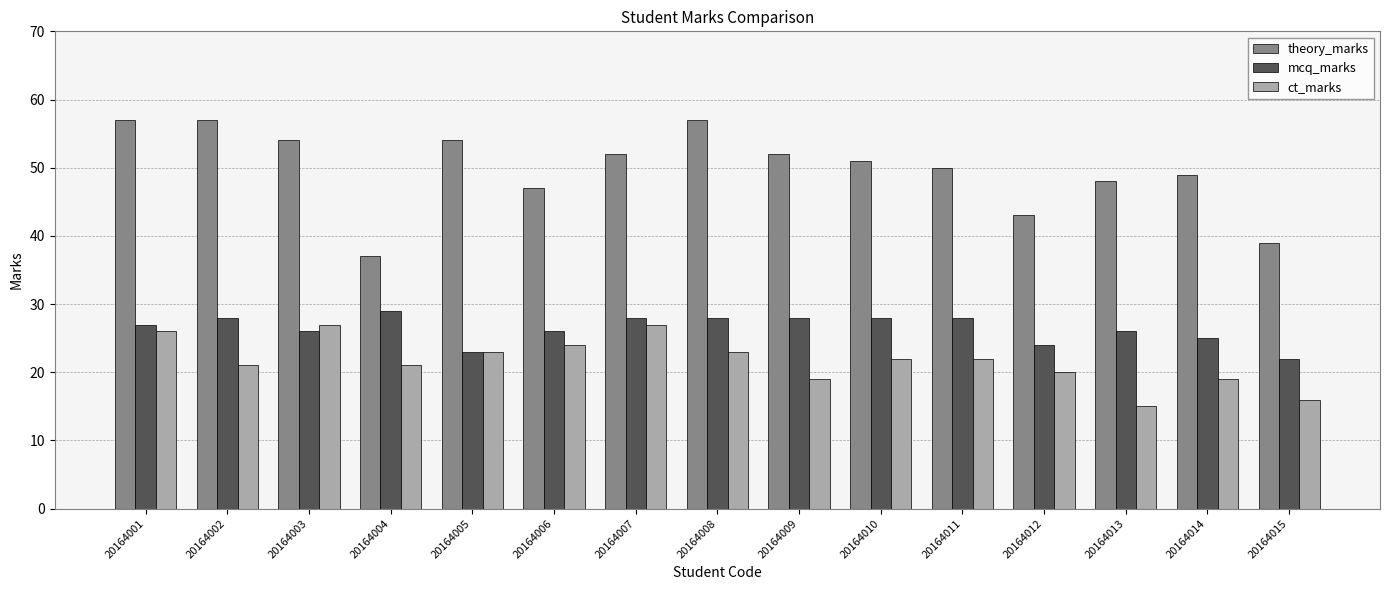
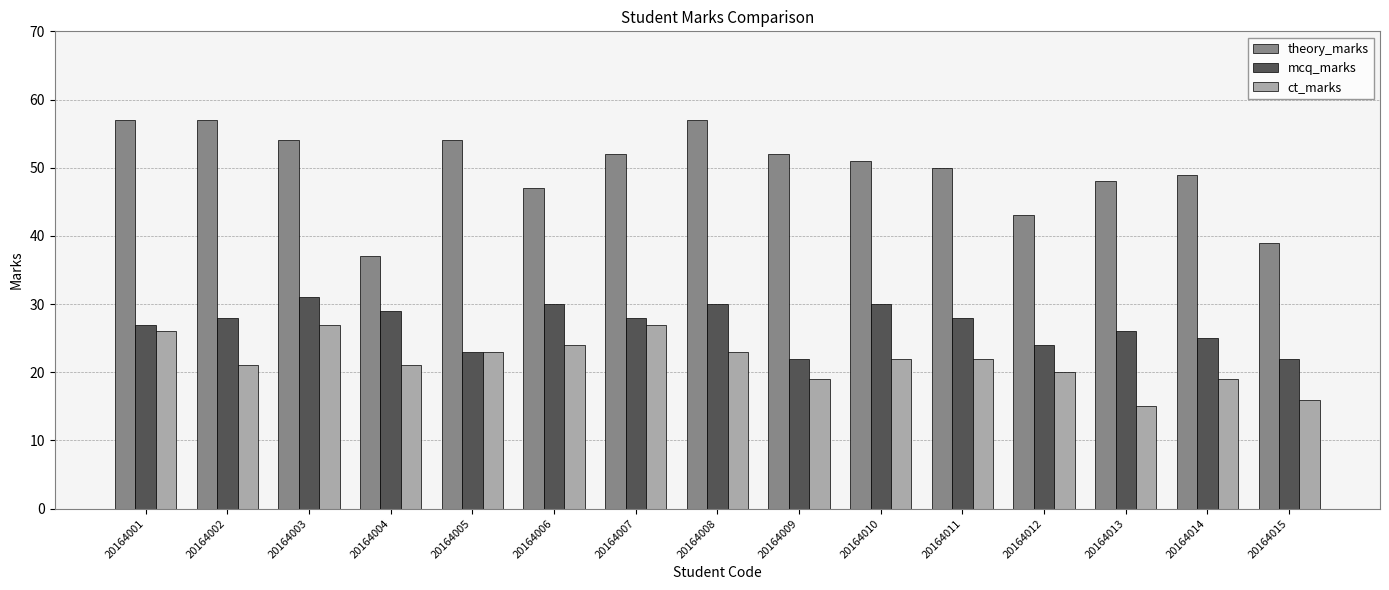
mcq_marks, 20164003: 26 -> 31
mcq_marks, 20164006: 26 -> 30
mcq_marks, 20164008: 28 -> 30
mcq_marks, 20164009: 28 -> 22
mcq_marks, 20164010: 28 -> 30
